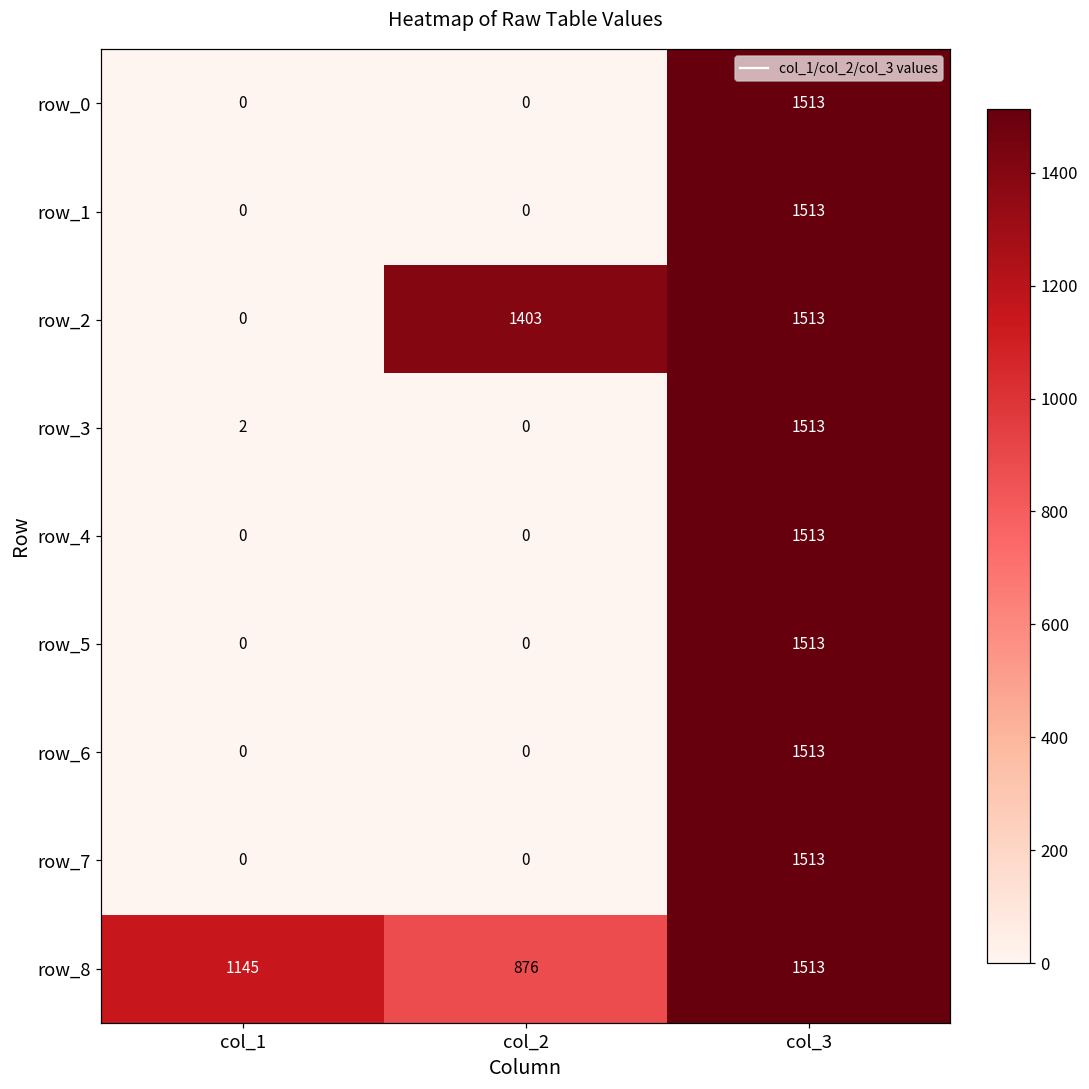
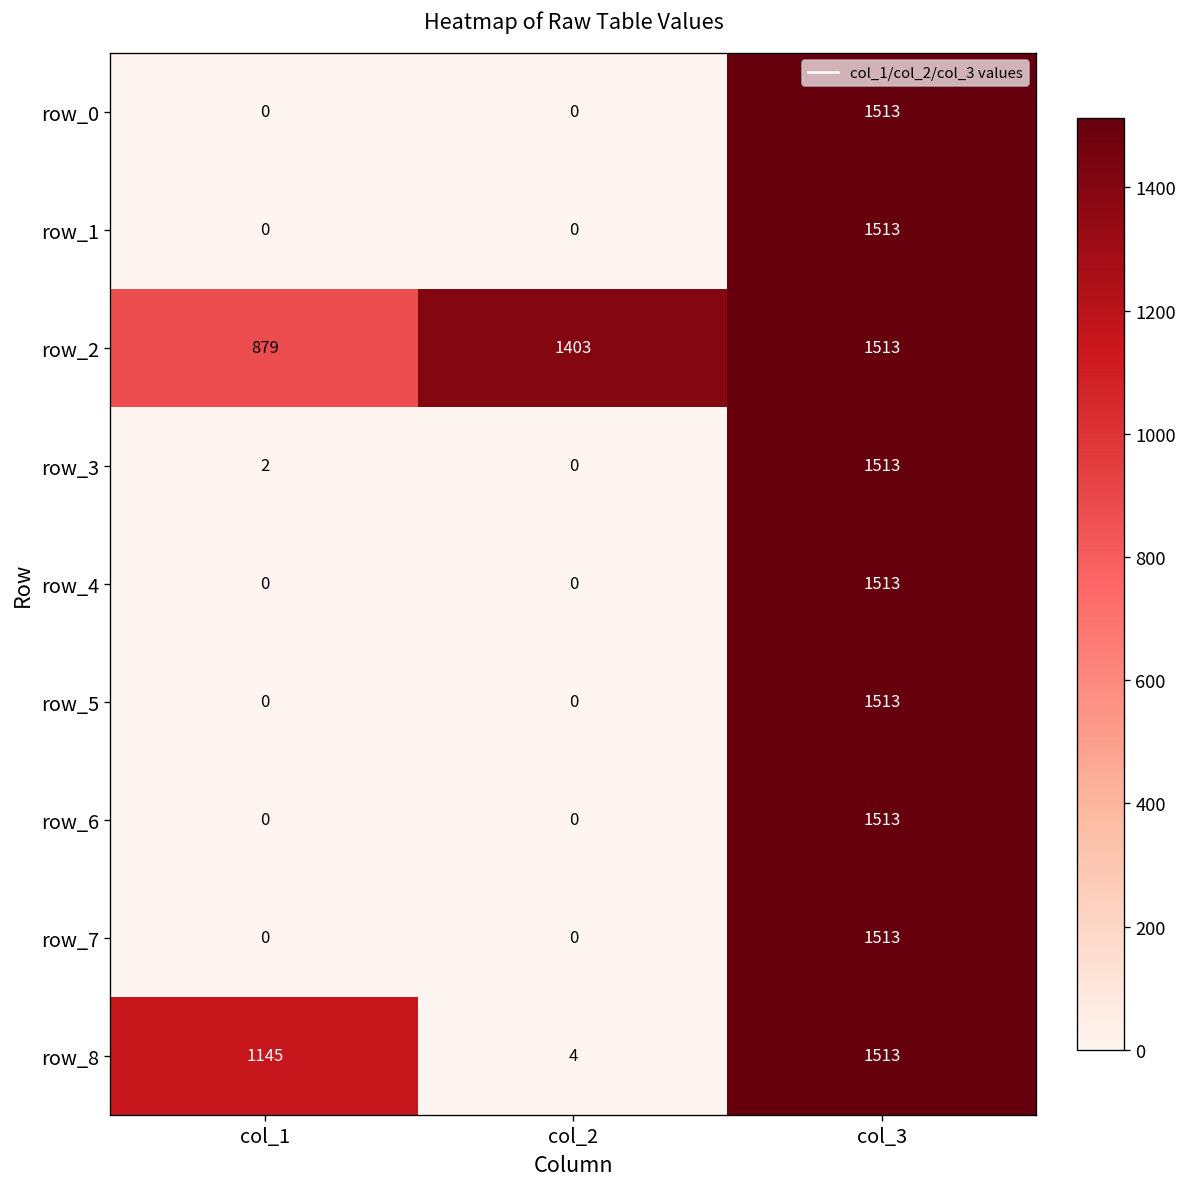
row_2, col_1: 0 -> 879
row_8, col_2: 876 -> 4
